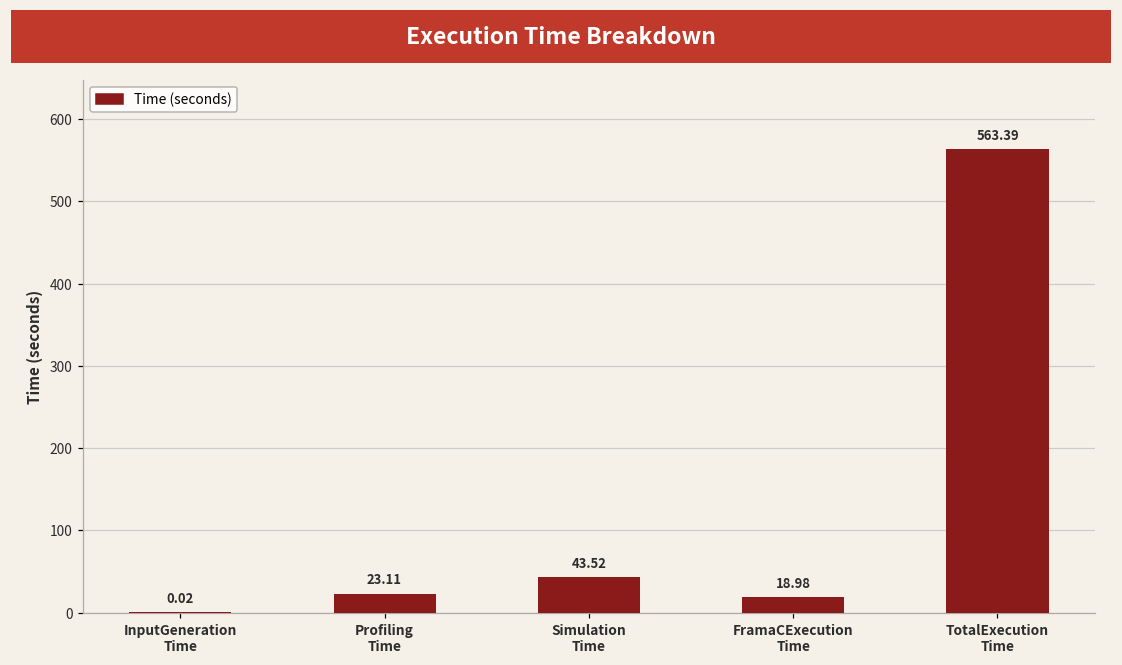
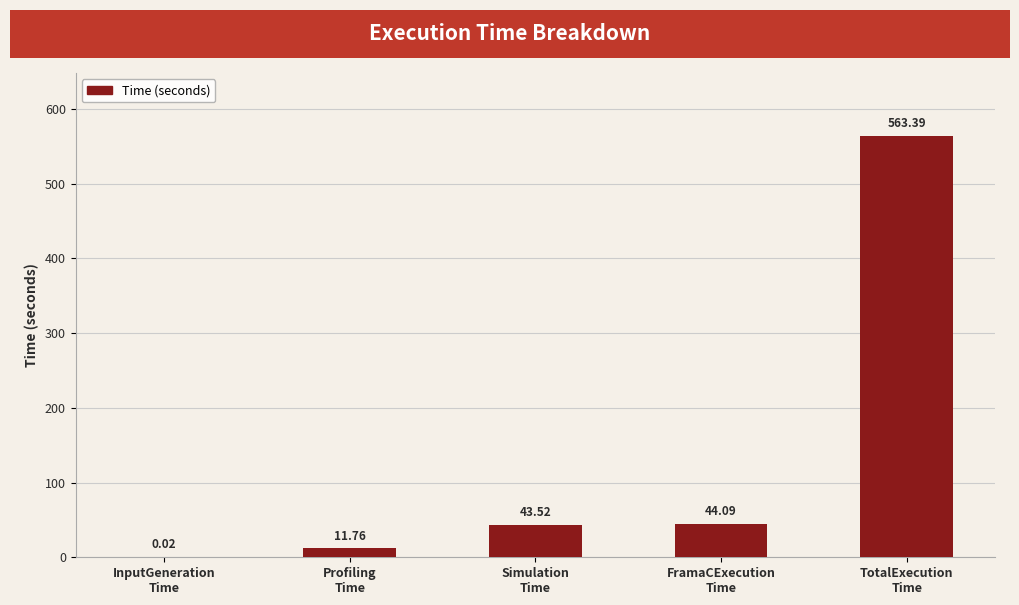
Profiling Time: 23.11 -> 11.76
FramaCExecution Time: 18.98 -> 44.09
